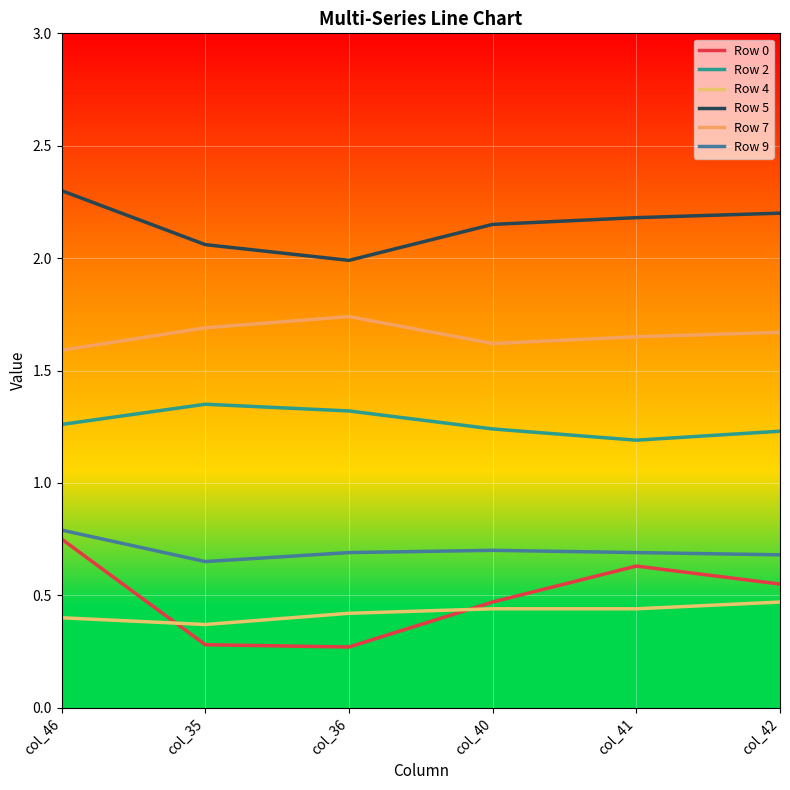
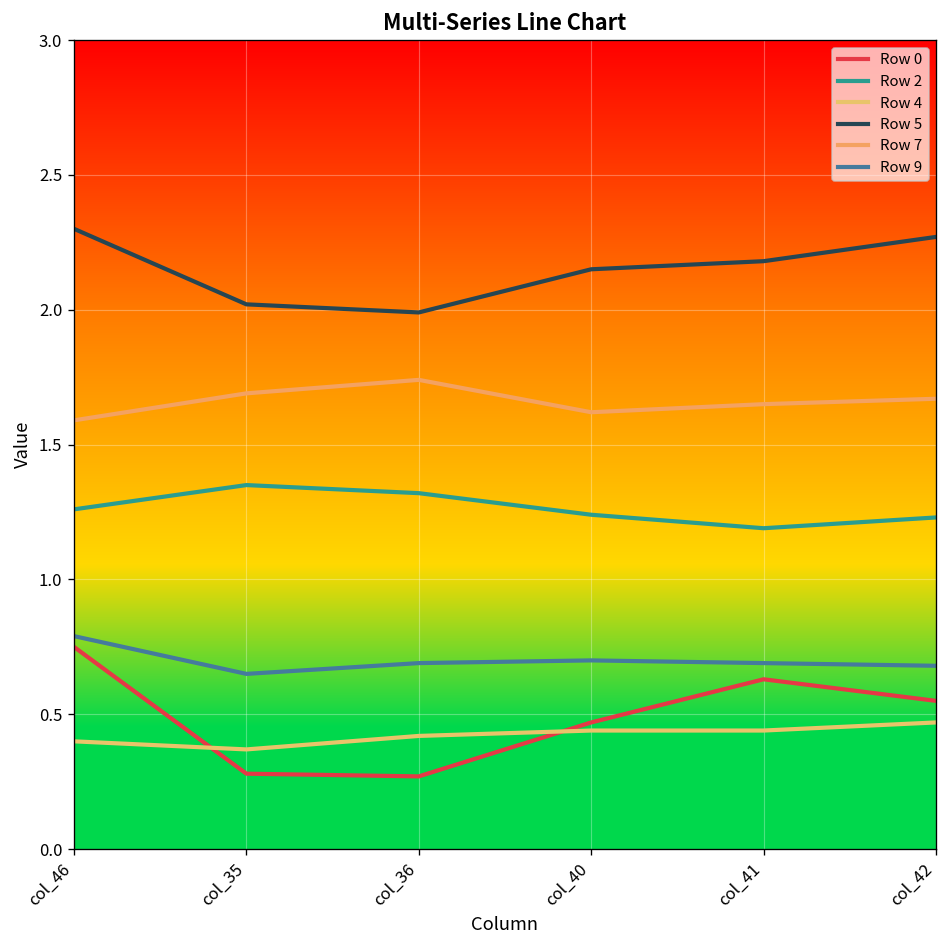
Row 5, col_35: 2.06 -> 2.02
Row 5, col_42: 2.20 -> 2.27
